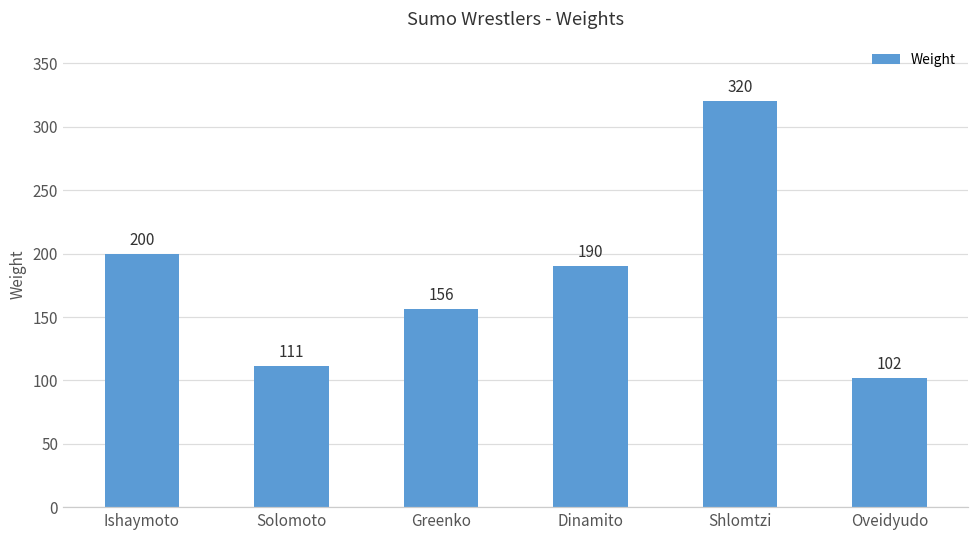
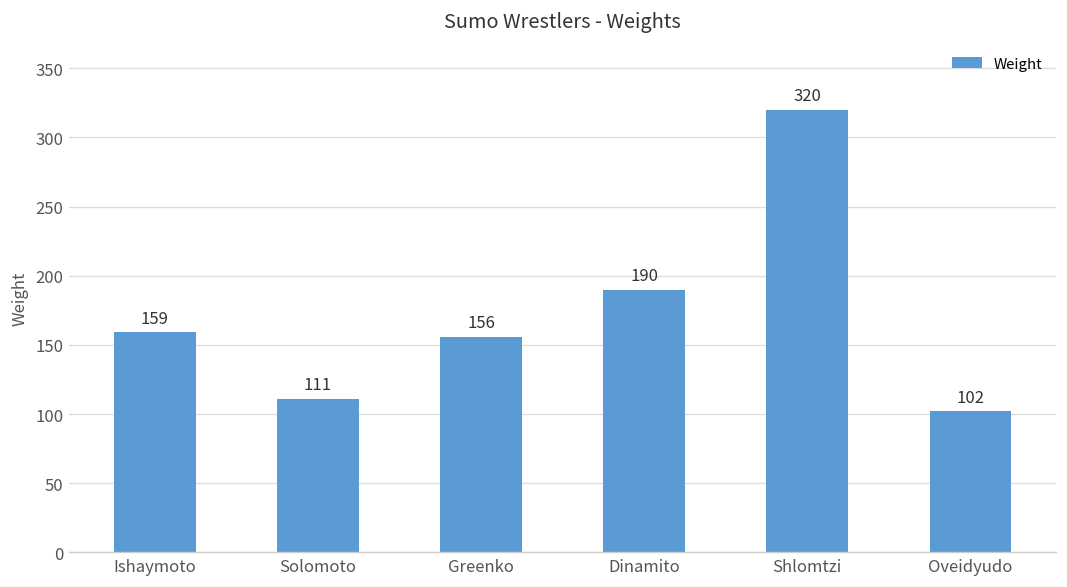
Ishaymoto: 200 -> 159
